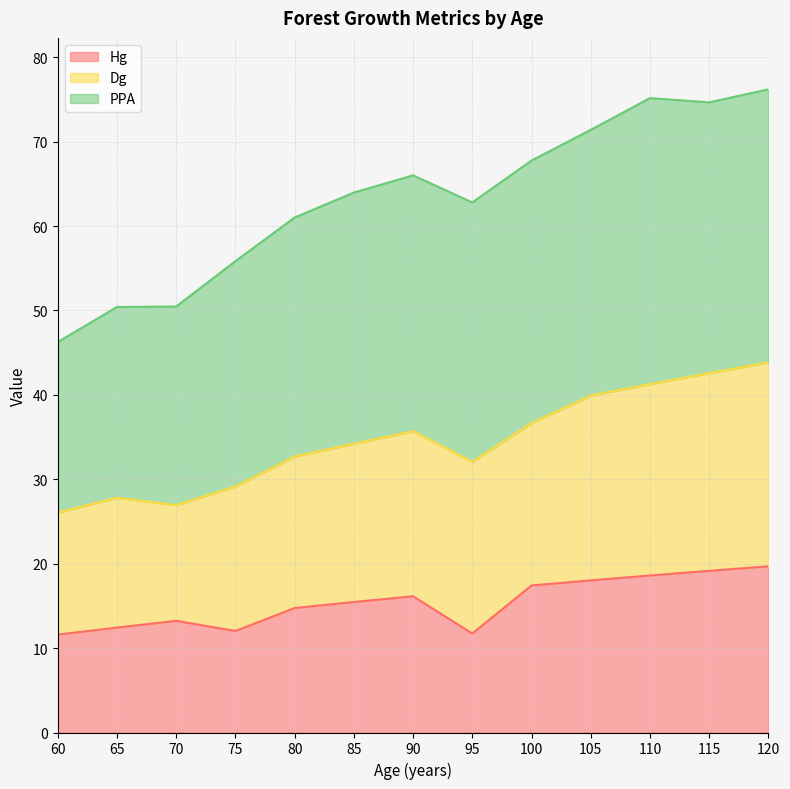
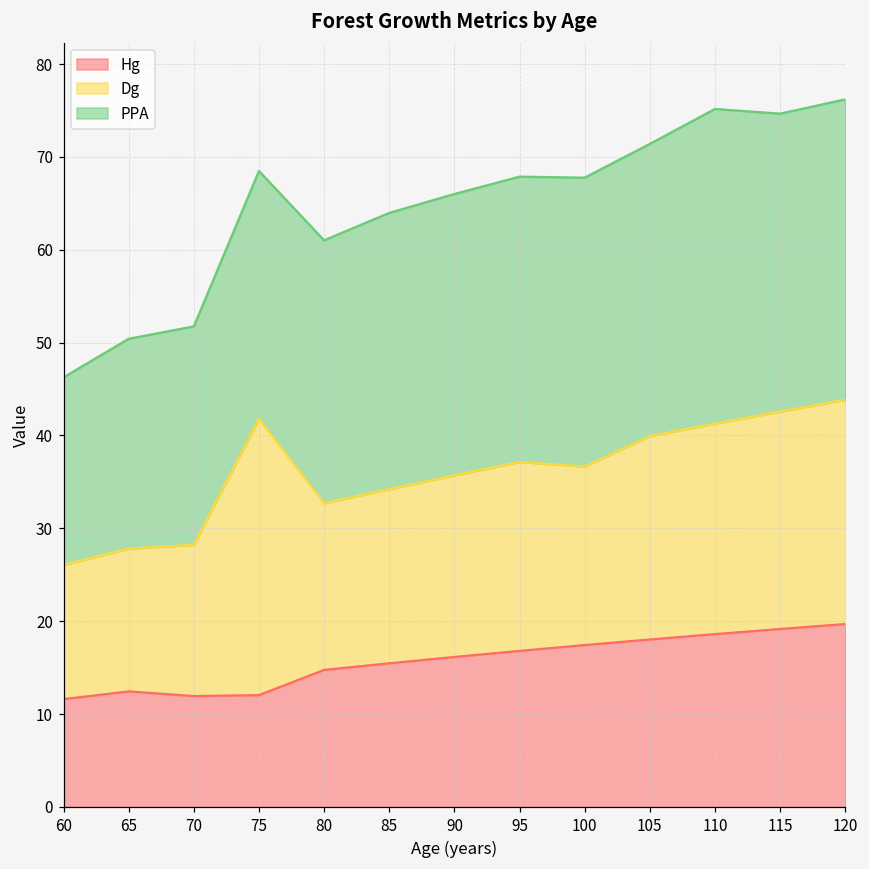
Hg, 70: 13 -> 12
Dg, 70: 14 -> 16
Dg, 75: 17 -> 30
Hg, 95: 12 -> 17
